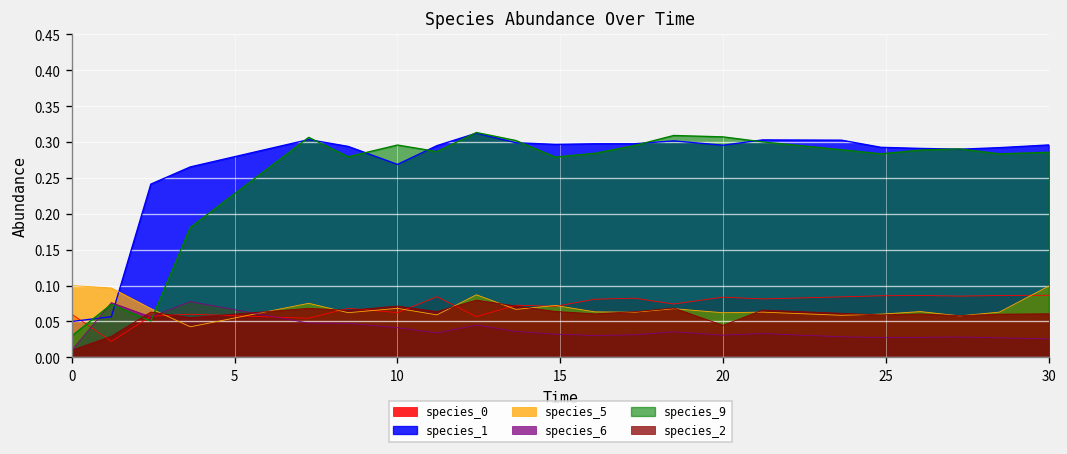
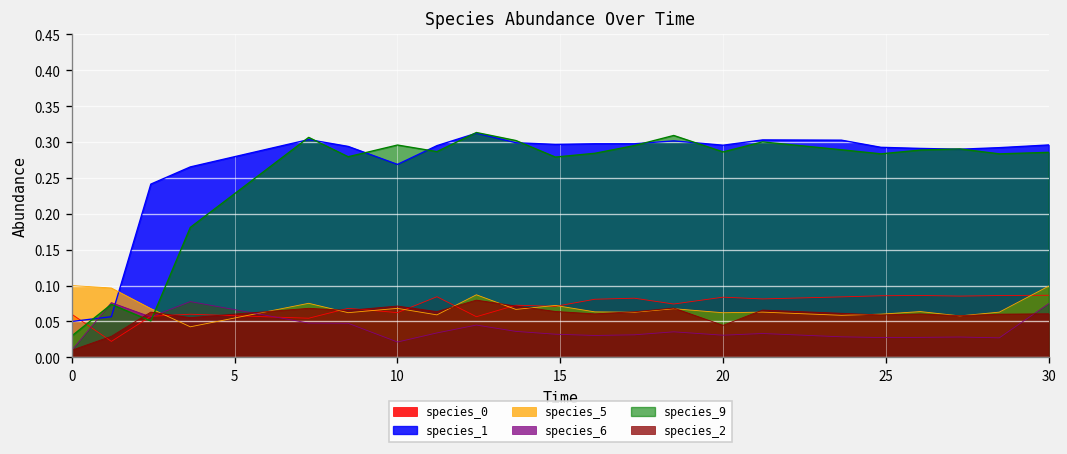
species_6, 10: 0.04 -> 0.02
species_9, 20: 0.31 -> 0.29
species_6, 30: 0.03 -> 0.07
